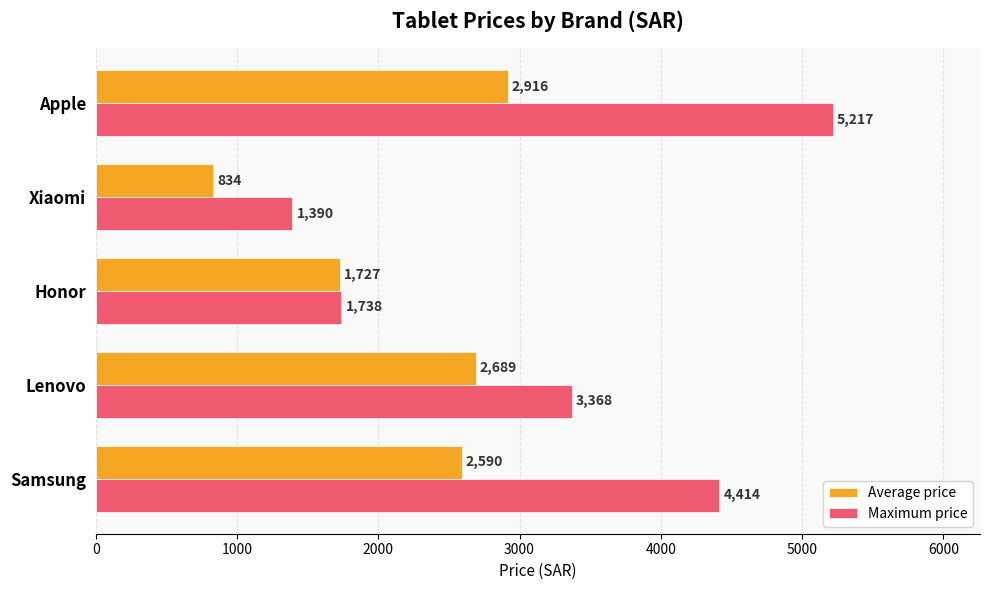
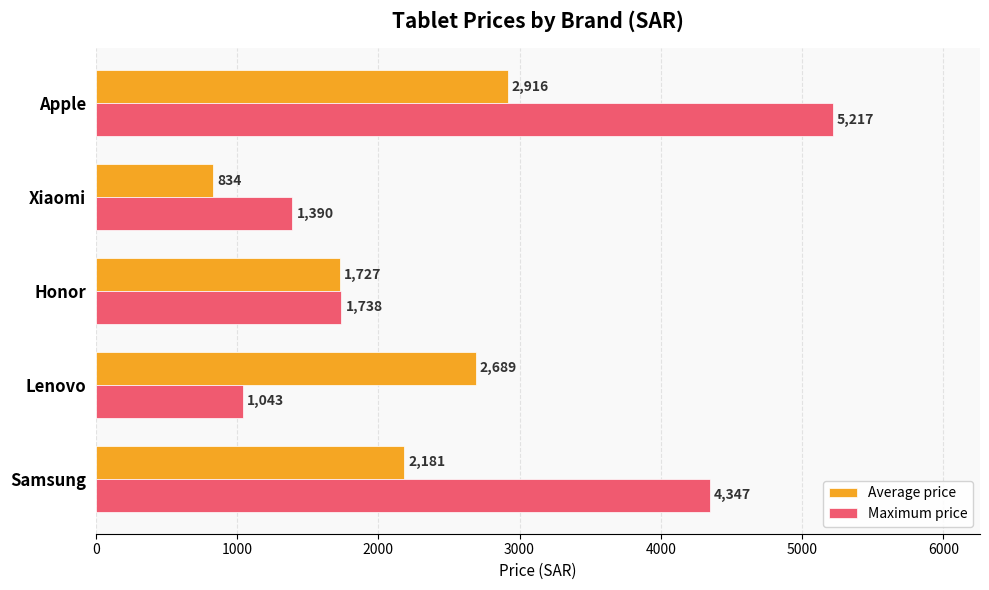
Maximum price, Lenovo: 3,368 -> 1,043
Average price, Samsung: 2,590 -> 2,181
Maximum price, Samsung: 4,414 -> 4,347
